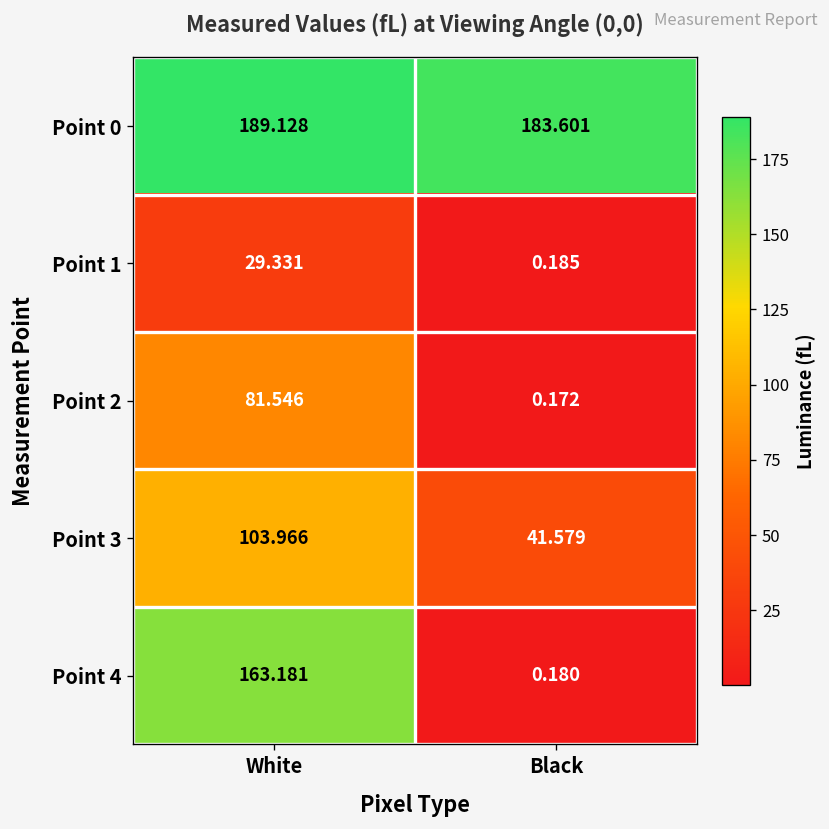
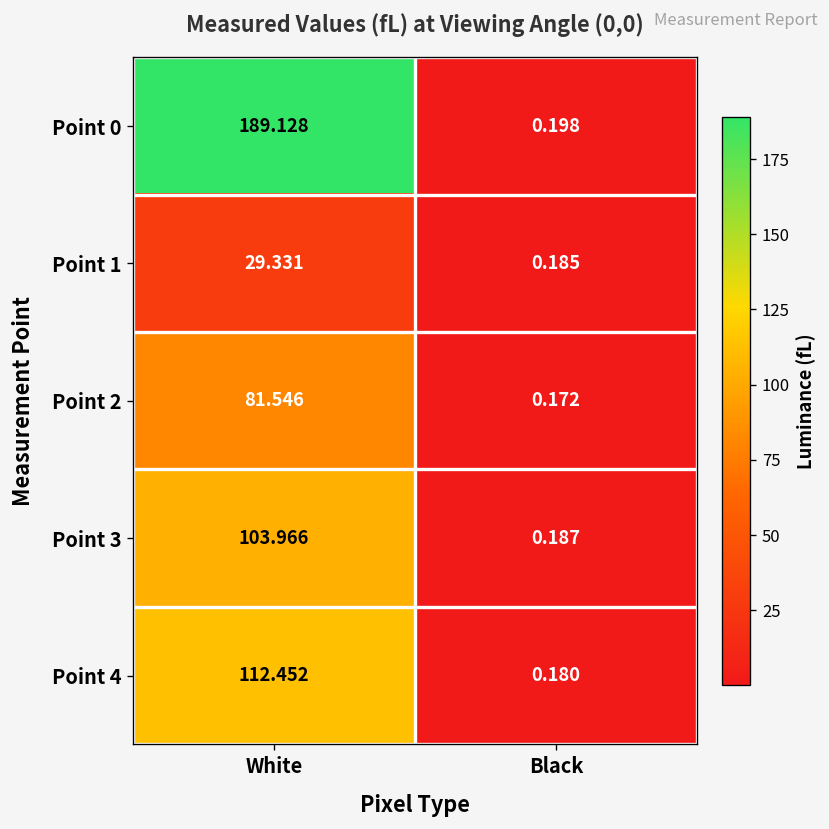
Point 0, Black: 183.601 -> 0.198
Point 3, Black: 41.579 -> 0.187
Point 4, White: 163.181 -> 112.452
